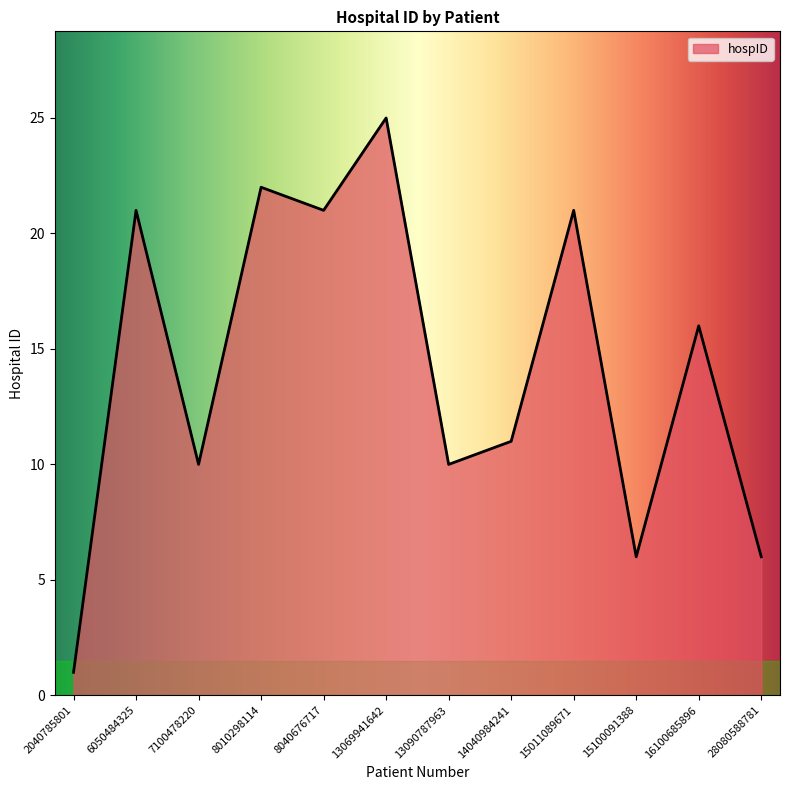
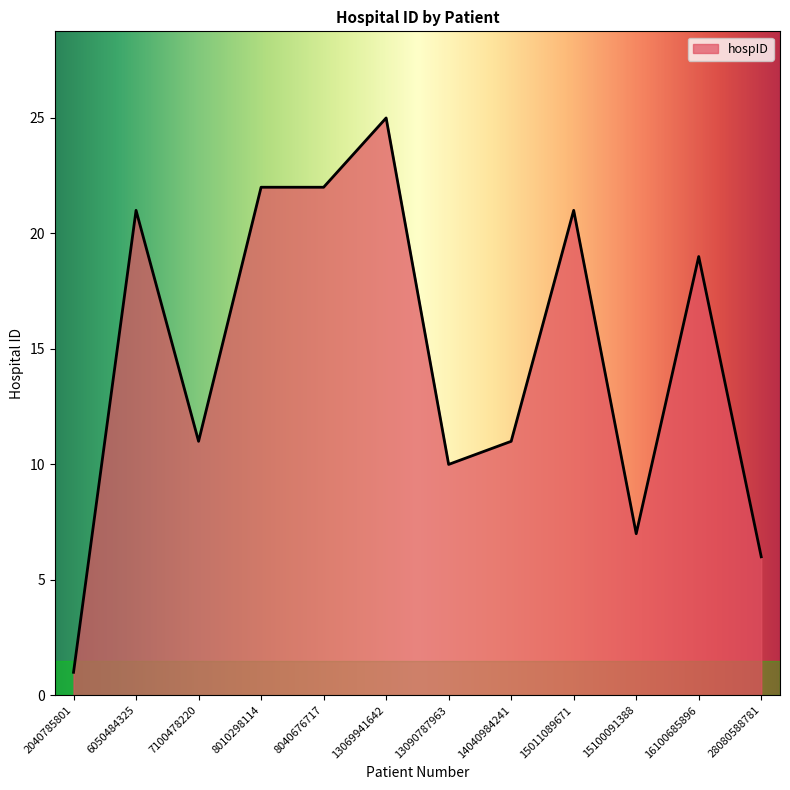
7100478220: 10 -> 11
8040676717: 21 -> 22
15100091388: 6 -> 7
16100685896: 16 -> 19
